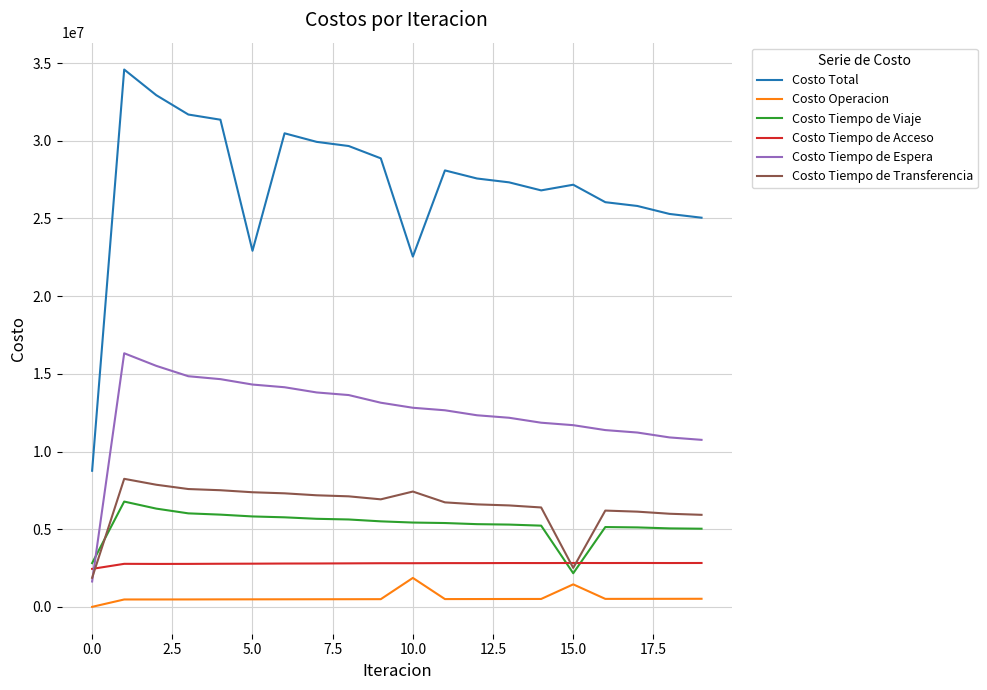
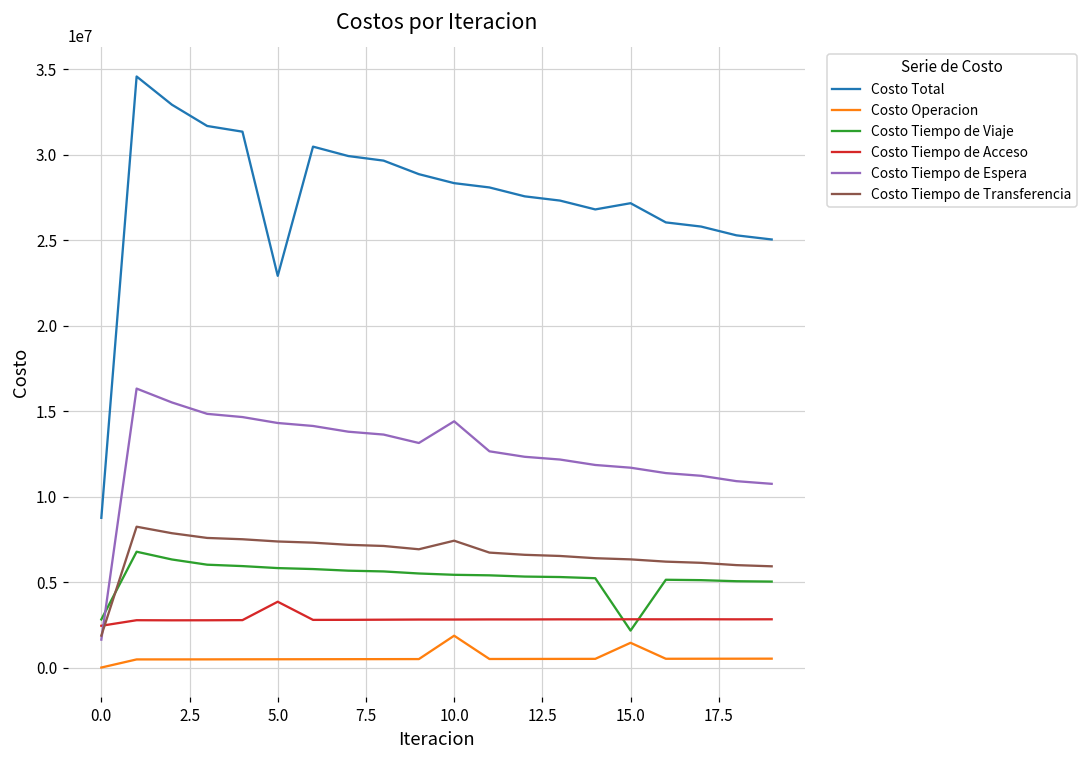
Costo Tiempo de Acceso, 5.0: 2800000 -> 3900000
Costo Total, 10.0: 22500000 -> 28300000
Costo Tiempo de Espera, 10.0: 12800000 -> 14400000
Costo Tiempo de Transferencia, 15.0: 2500000 -> 6300000
